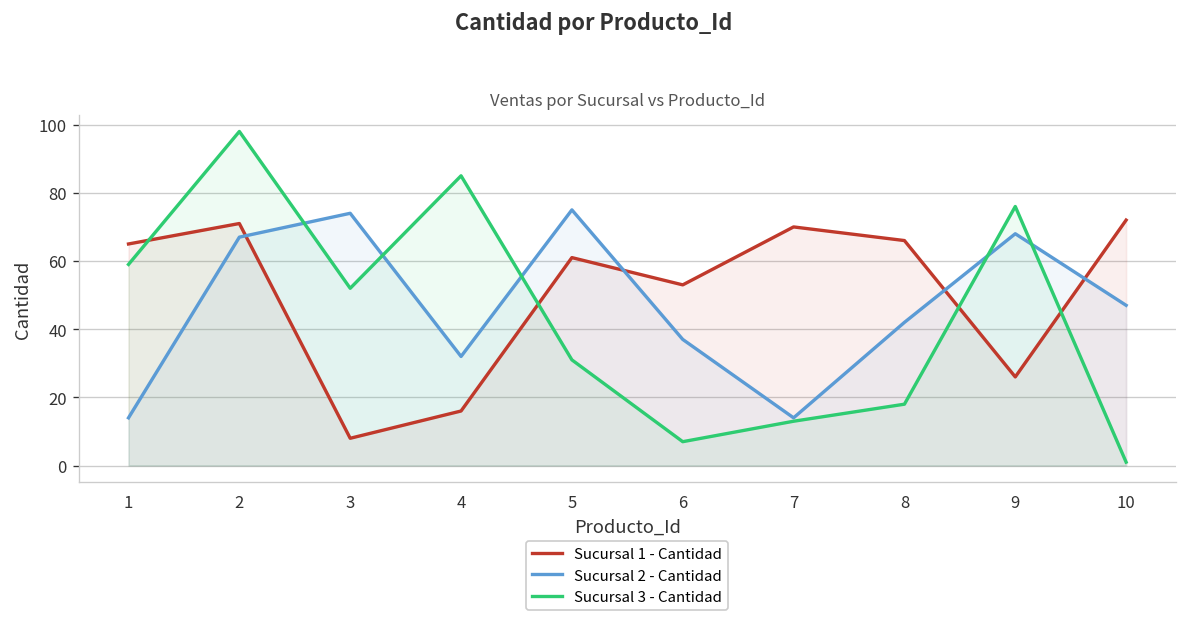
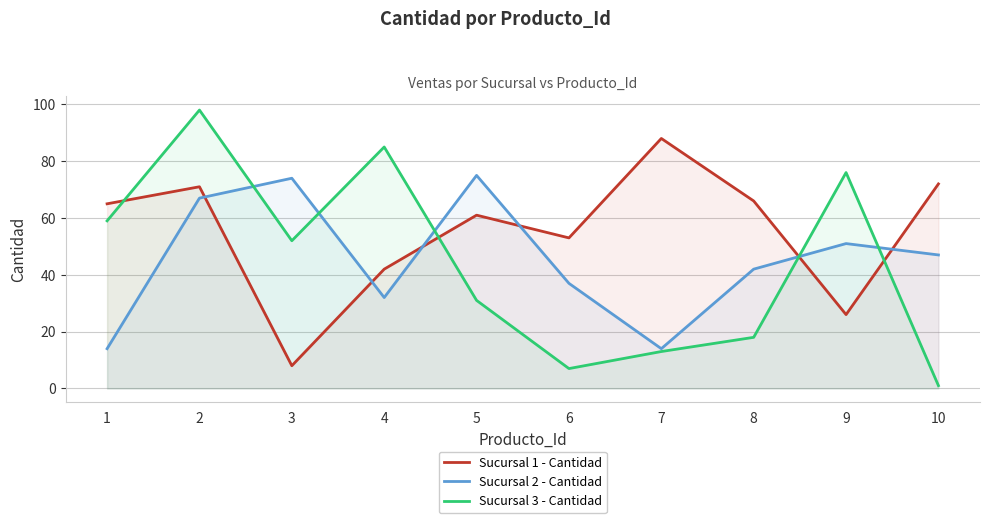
Sucursal 1 - Cantidad, 4: 16 -> 42
Sucursal 1 - Cantidad, 7: 70 -> 88
Sucursal 2 - Cantidad, 9: 68 -> 51
